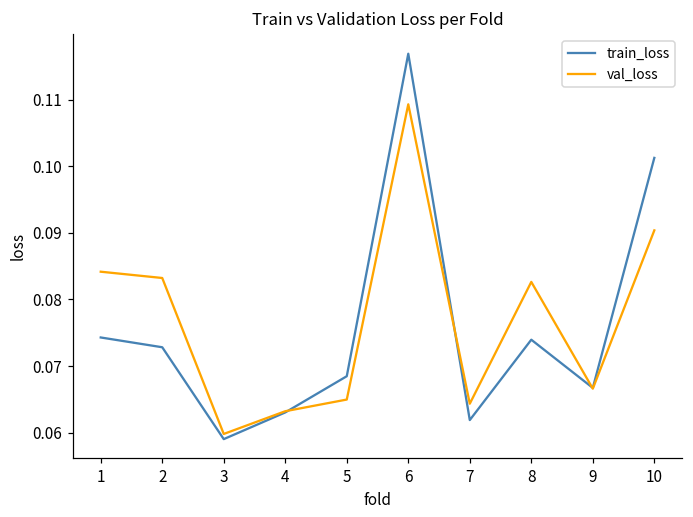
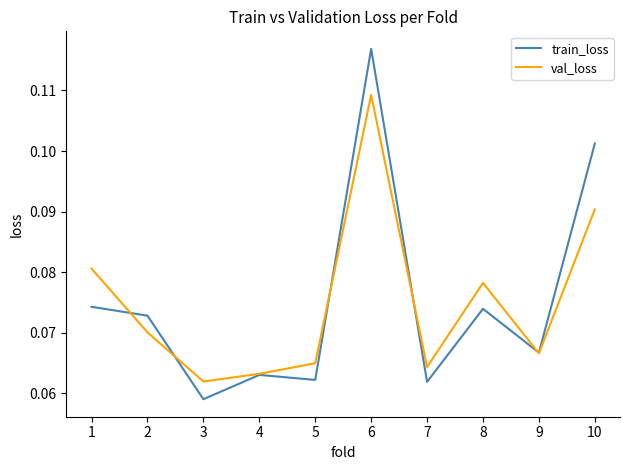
val_loss, 1: 0.084 -> 0.081
val_loss, 2: 0.083 -> 0.070
val_loss, 3: 0.060 -> 0.062
train_loss, 5: 0.068 -> 0.062
val_loss, 8: 0.083 -> 0.078
